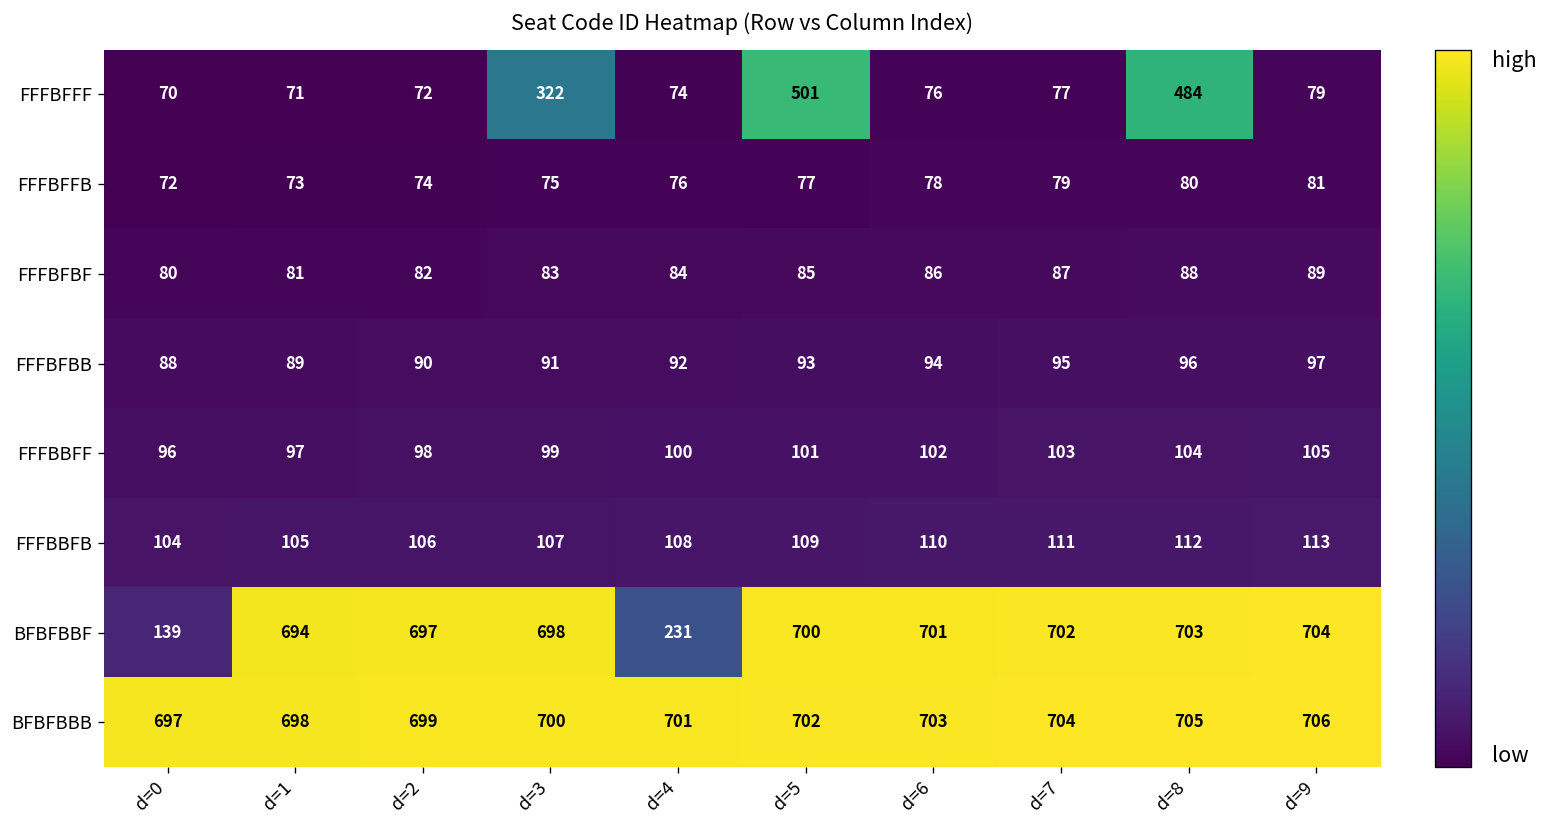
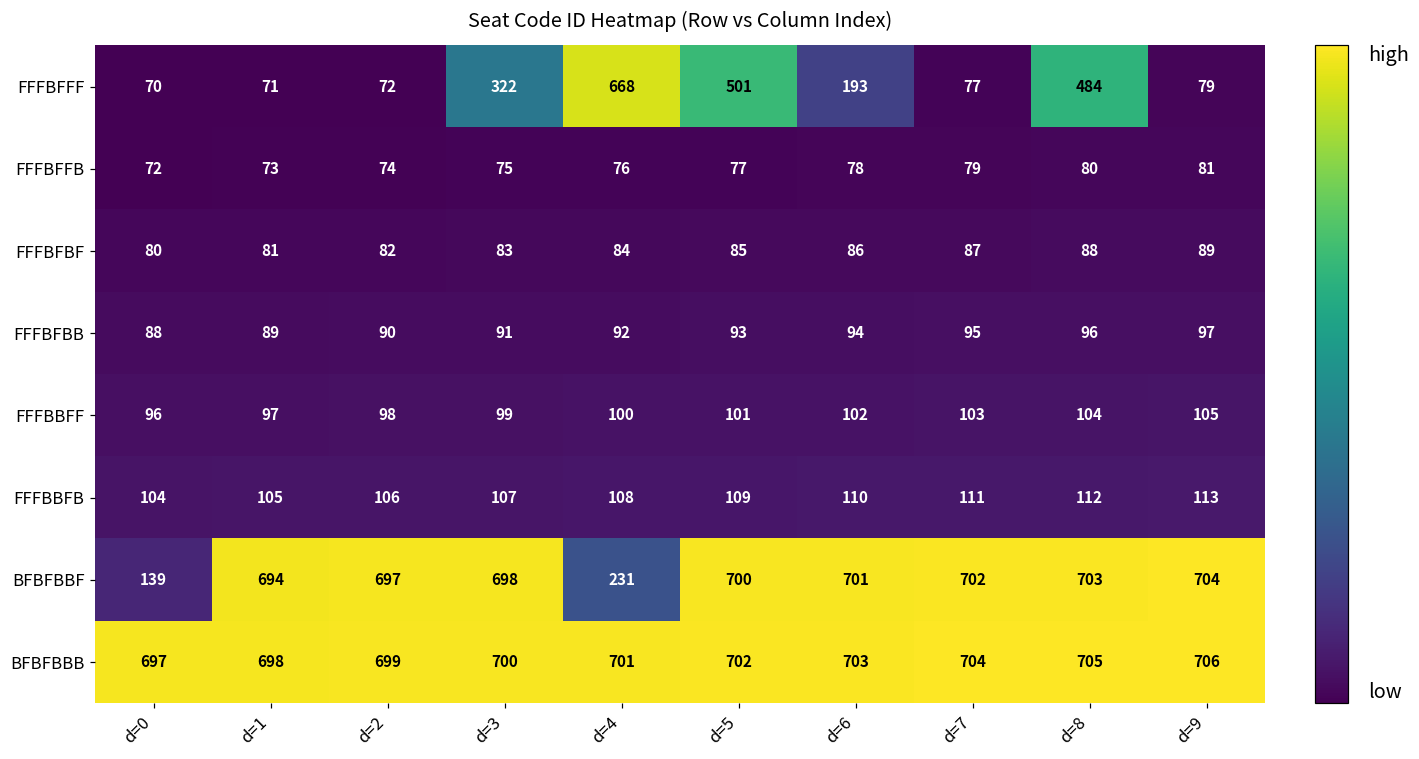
FFFBFFF, d=4: 74 -> 668
FFFBFFF, d=6: 76 -> 193
